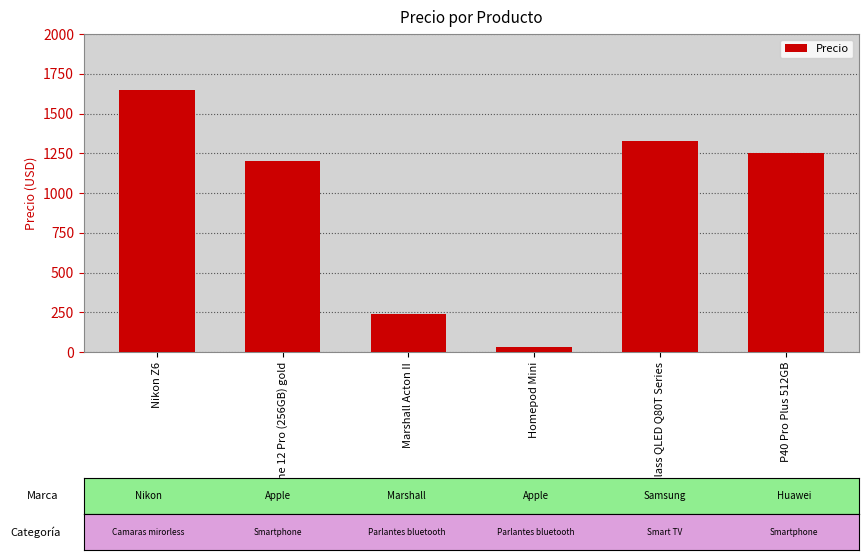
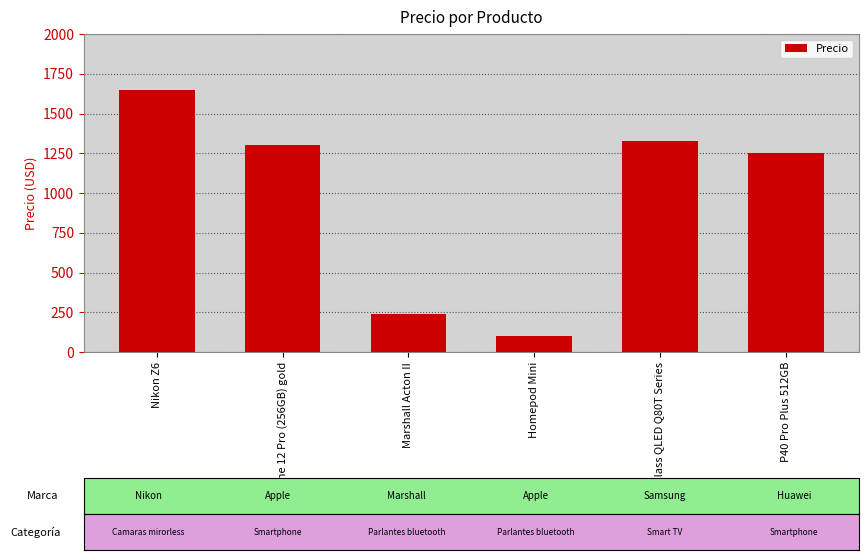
iPhone 12 Pro (256GB) gold: 1200 -> 1300
Homepod Mini: 30 -> 100
